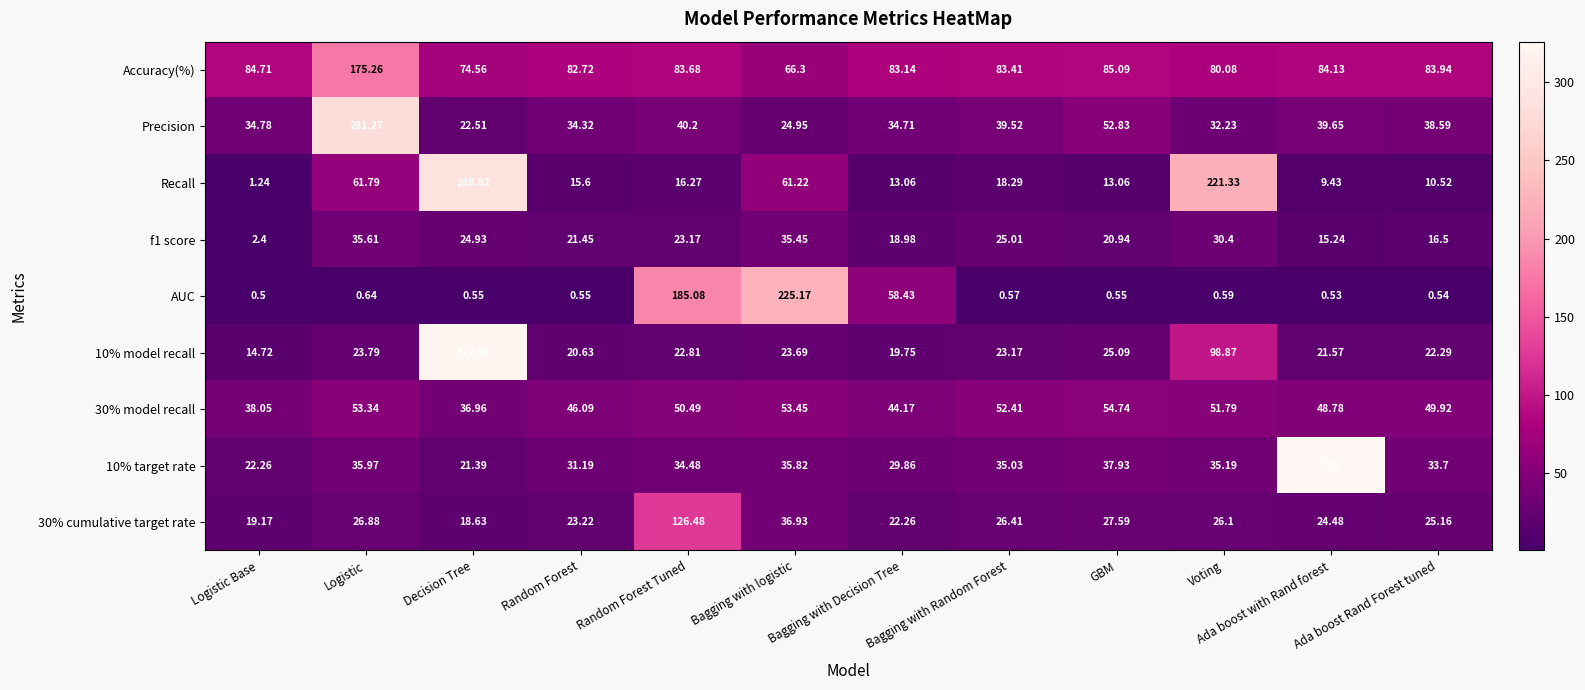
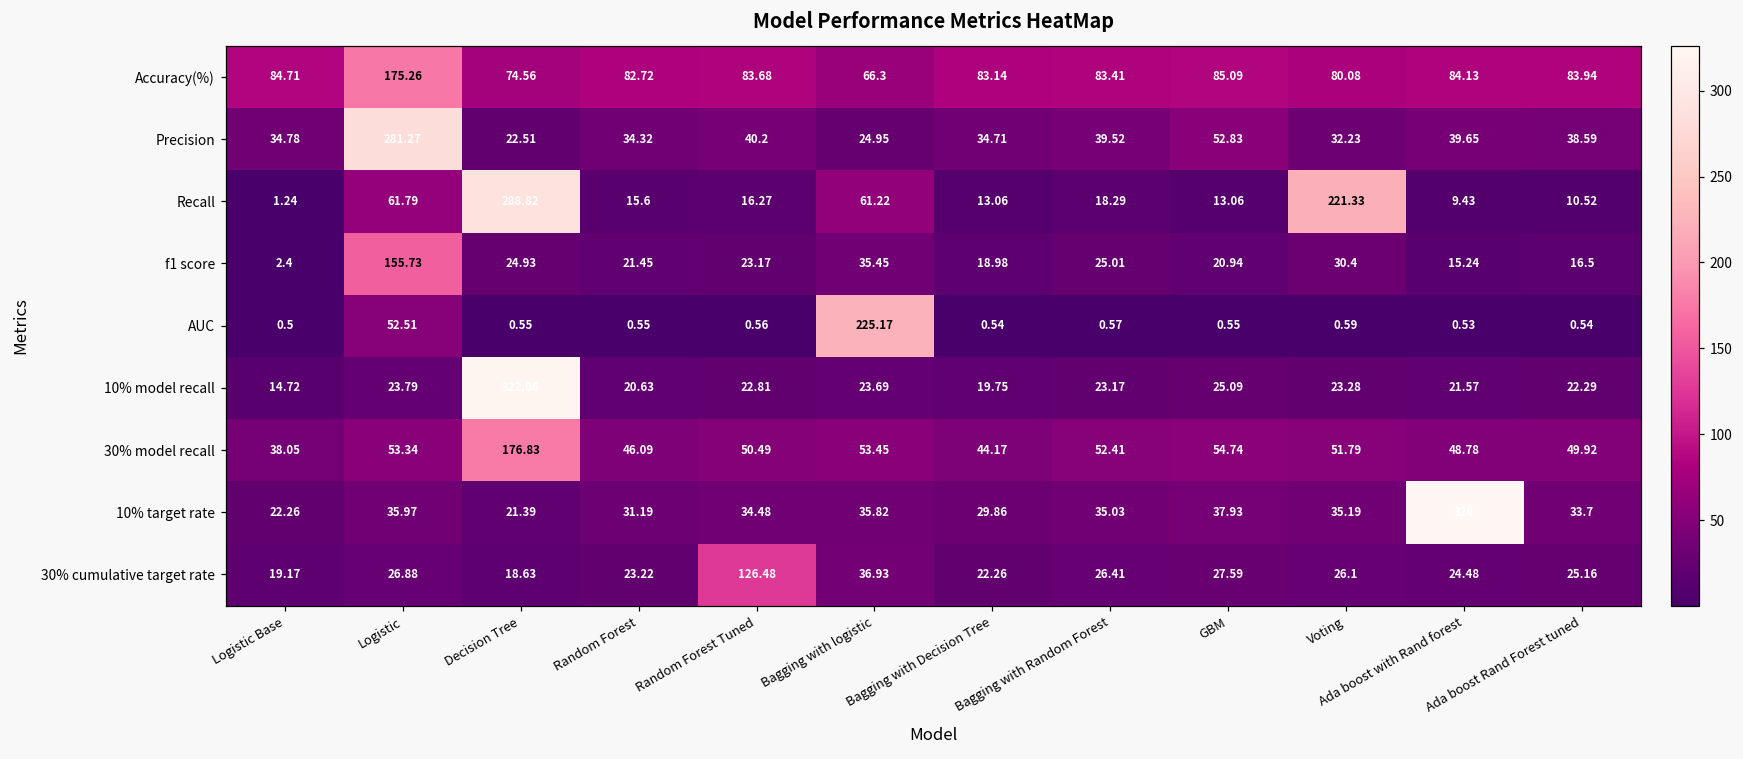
f1 score, Logistic: 35.61 -> 155.73
AUC, Logistic: 0.64 -> 52.51
AUC, Random Forest Tuned: 185.08 -> 0.56
AUC, Bagging with Decision Tree: 58.43 -> 0.54
10% model recall, Voting: 98.87 -> 23.28
30% model recall, Decision Tree: 36.96 -> 176.83
